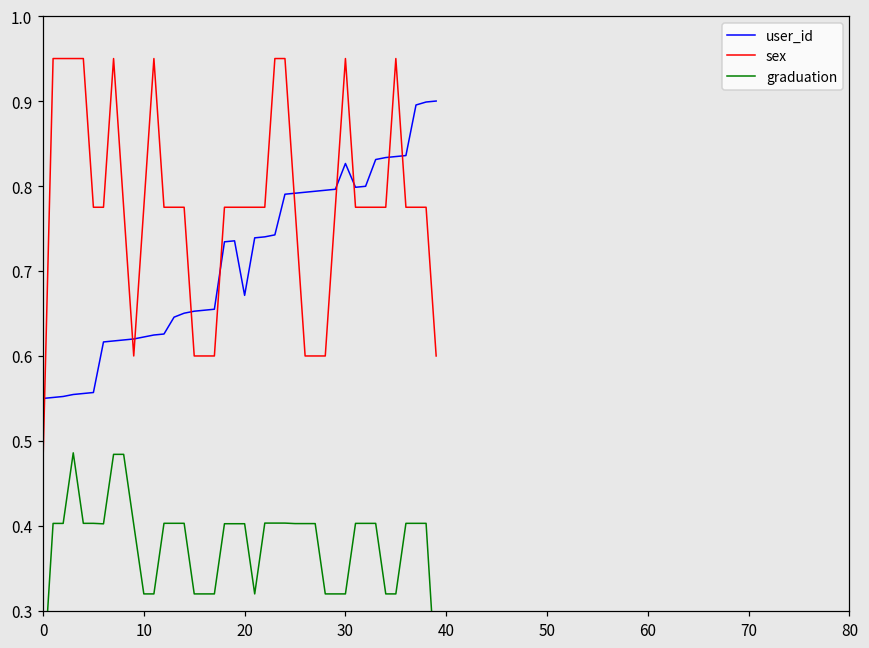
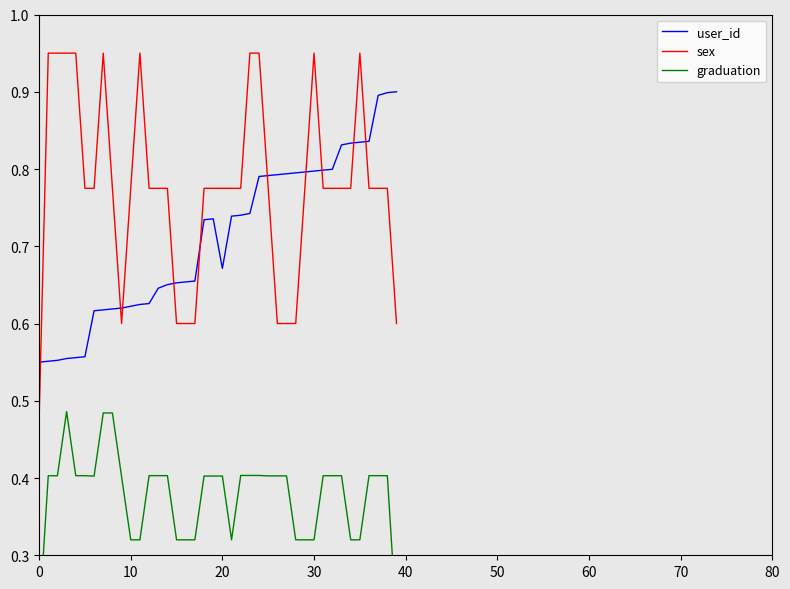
user_id, 30: 0.83 -> 0.80
